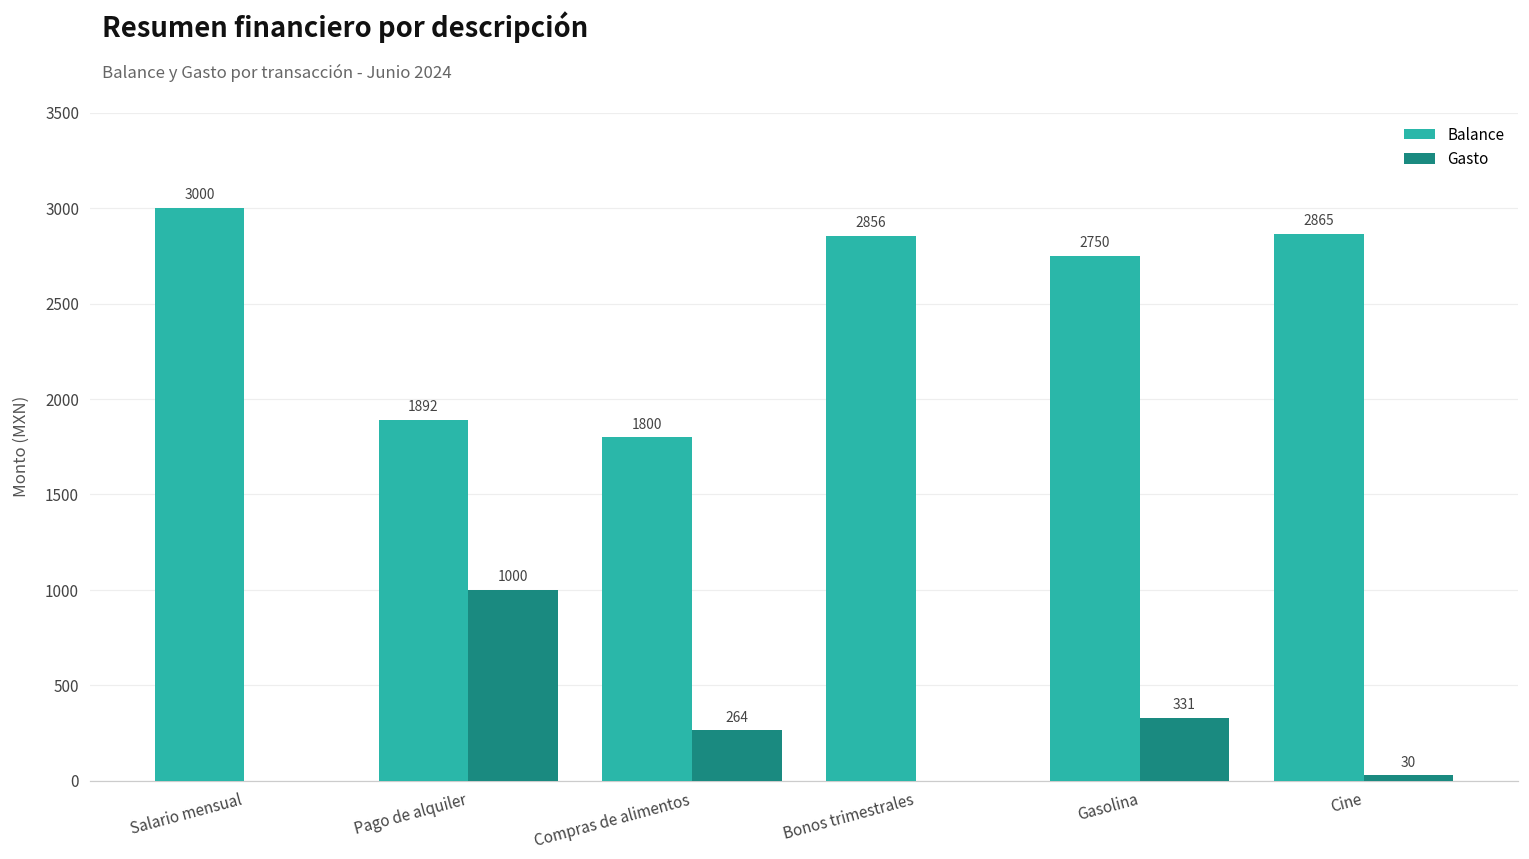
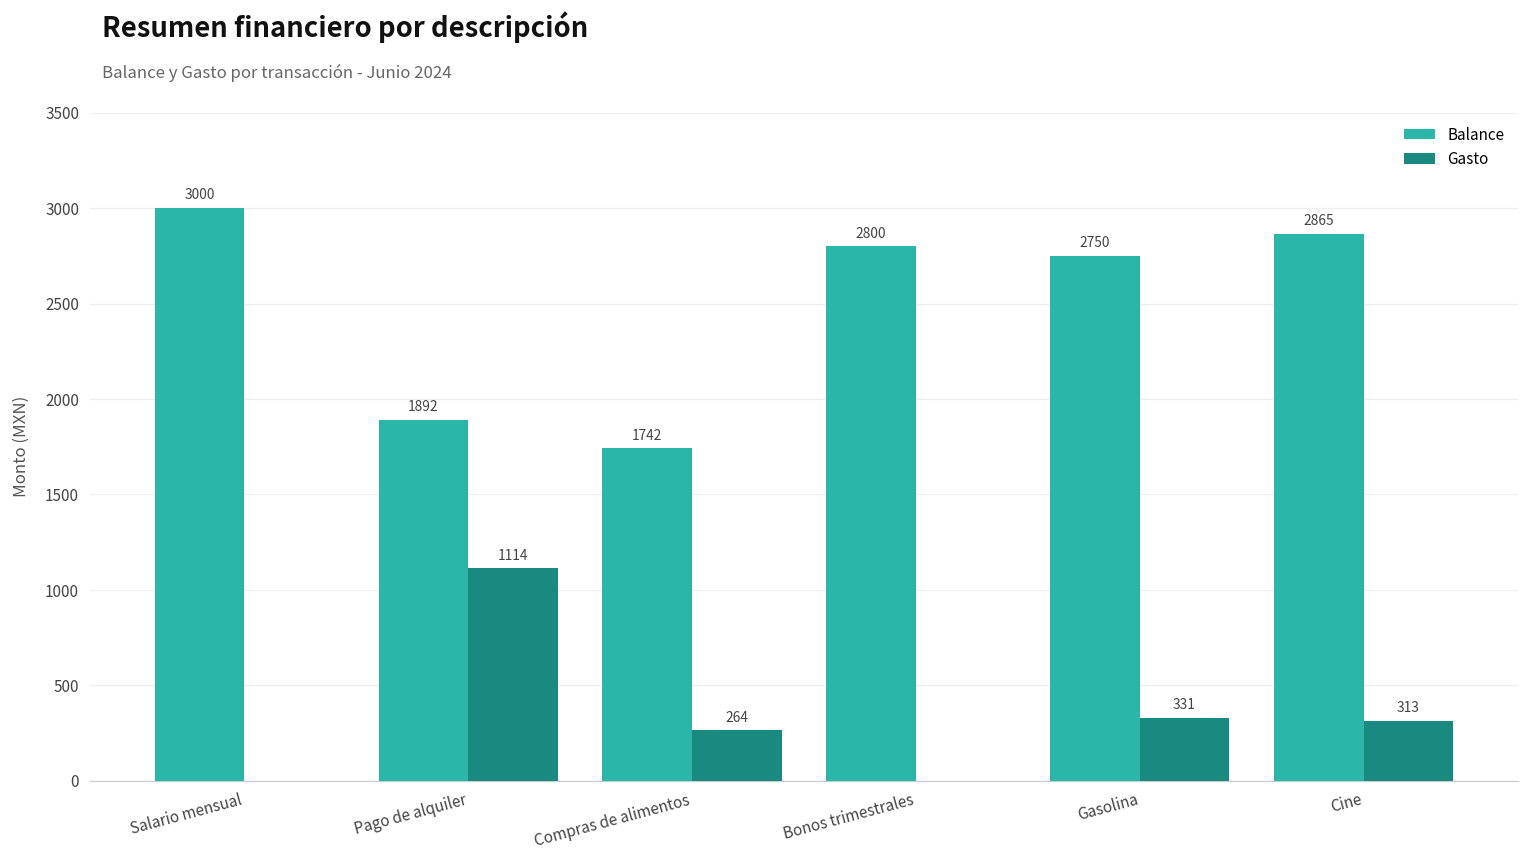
Gasto, Pago de alquiler: 1000 -> 1114
Balance, Compras de alimentos: 1800 -> 1742
Balance, Bonos trimestrales: 2856 -> 2800
Gasto, Cine: 30 -> 313
